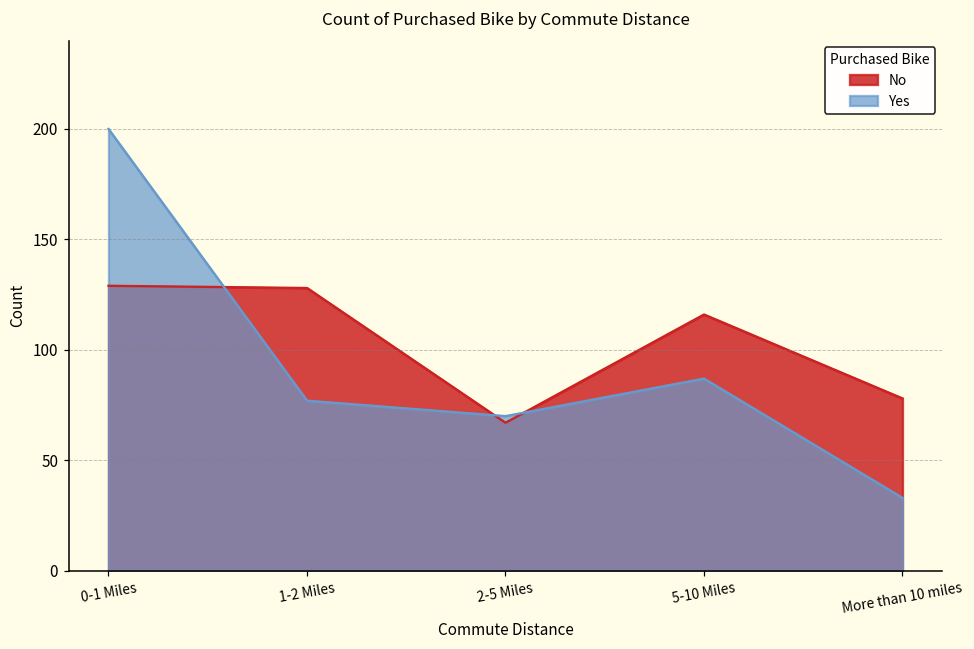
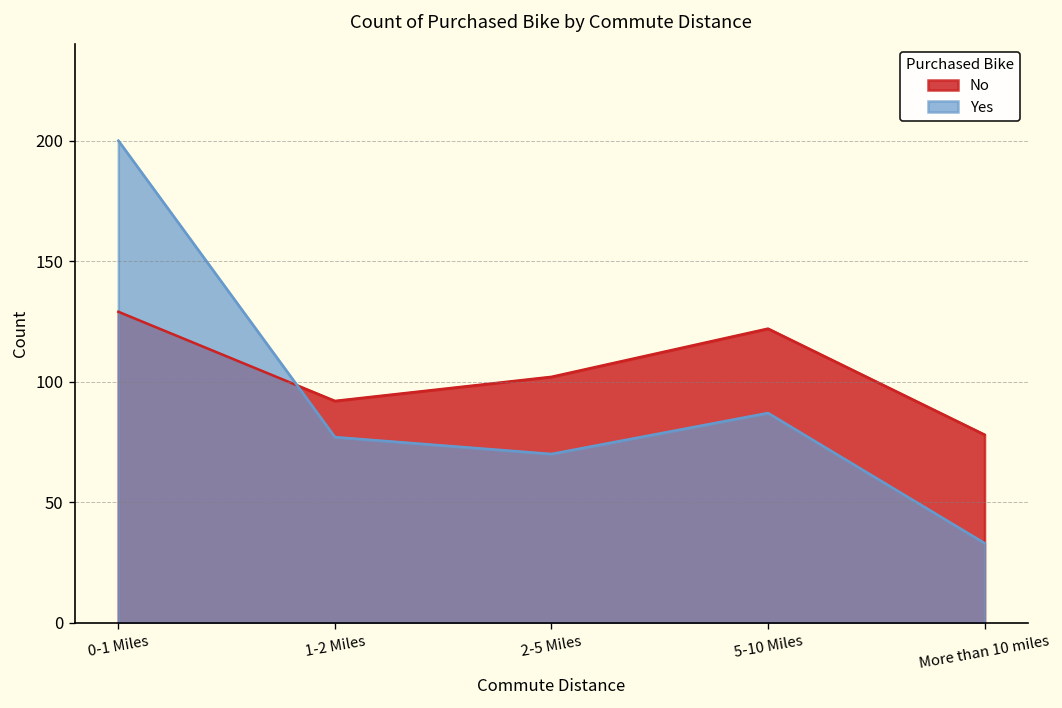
No, 1-2 Miles: 128 -> 92
No, 2-5 Miles: 67 -> 102
No, 5-10 Miles: 116 -> 122
